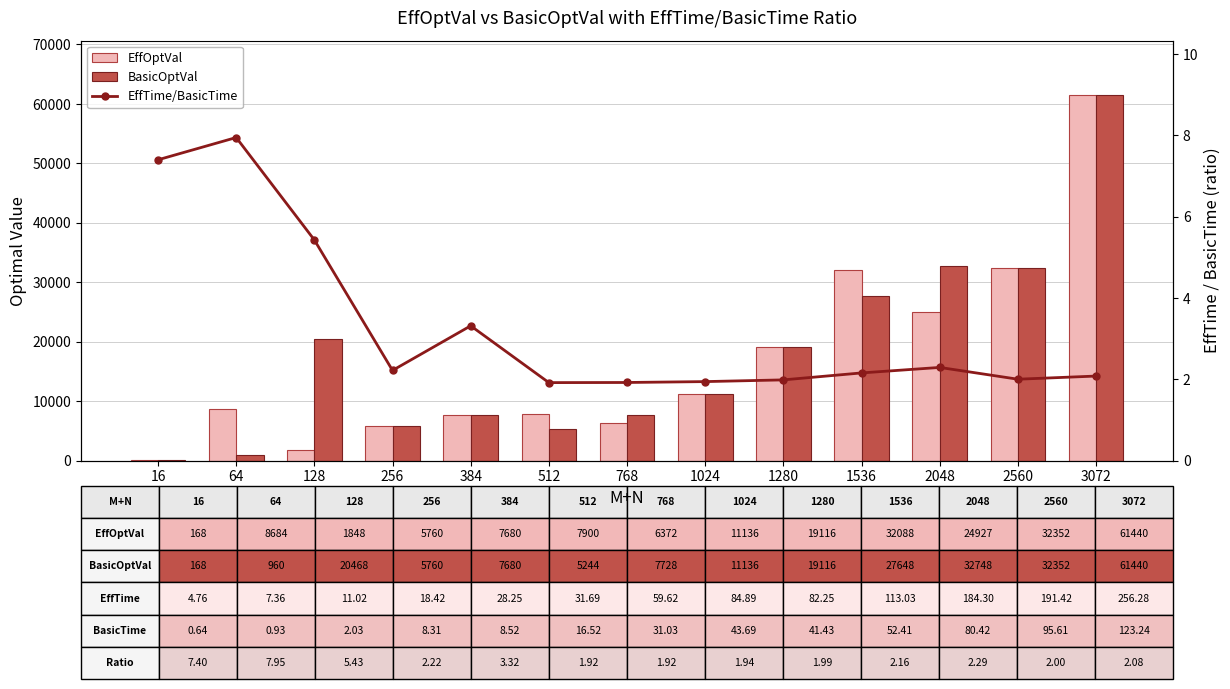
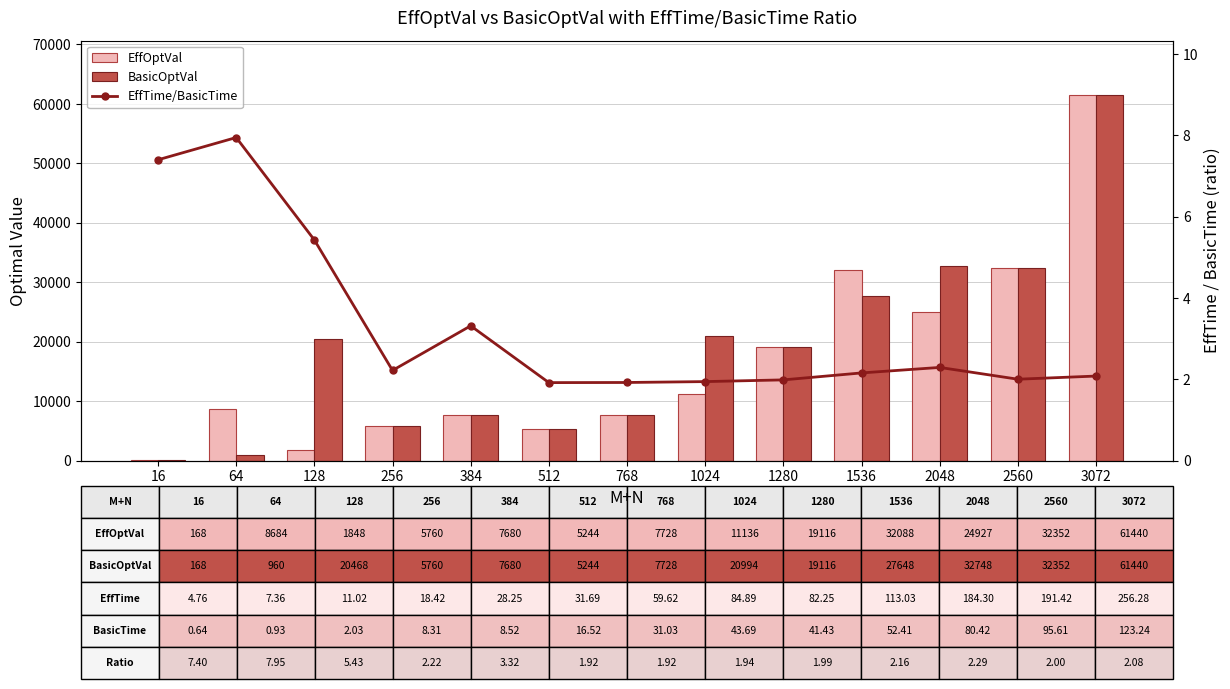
EffOptVal, 512: 7900 -> 5244
EffOptVal, 768: 6372 -> 7728
BasicOptVal, 1024: 11136 -> 20994
